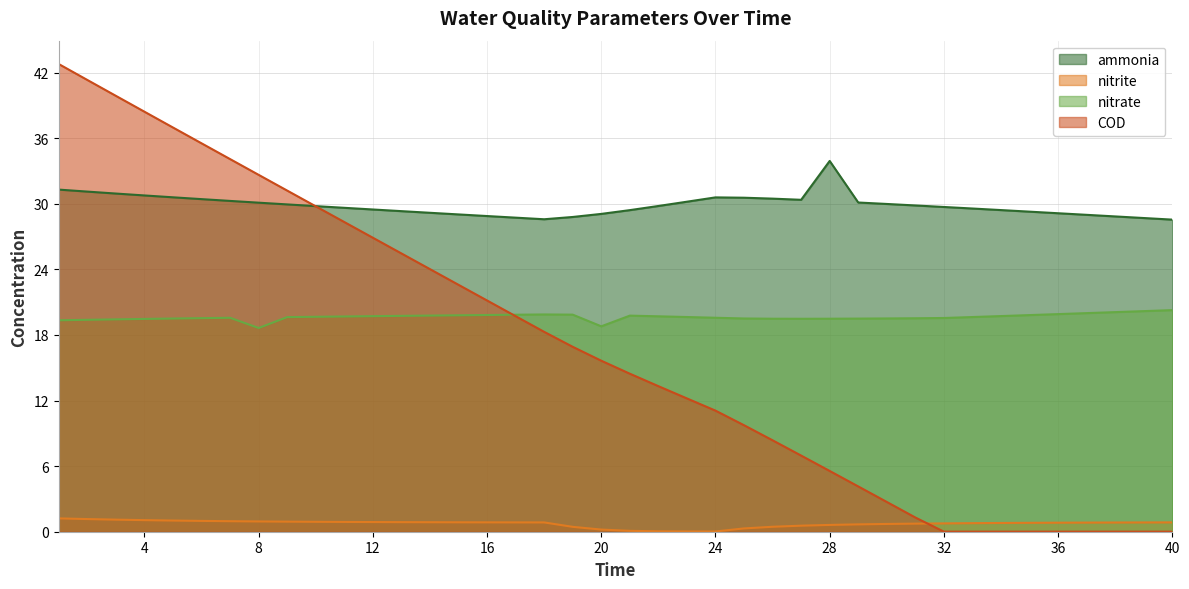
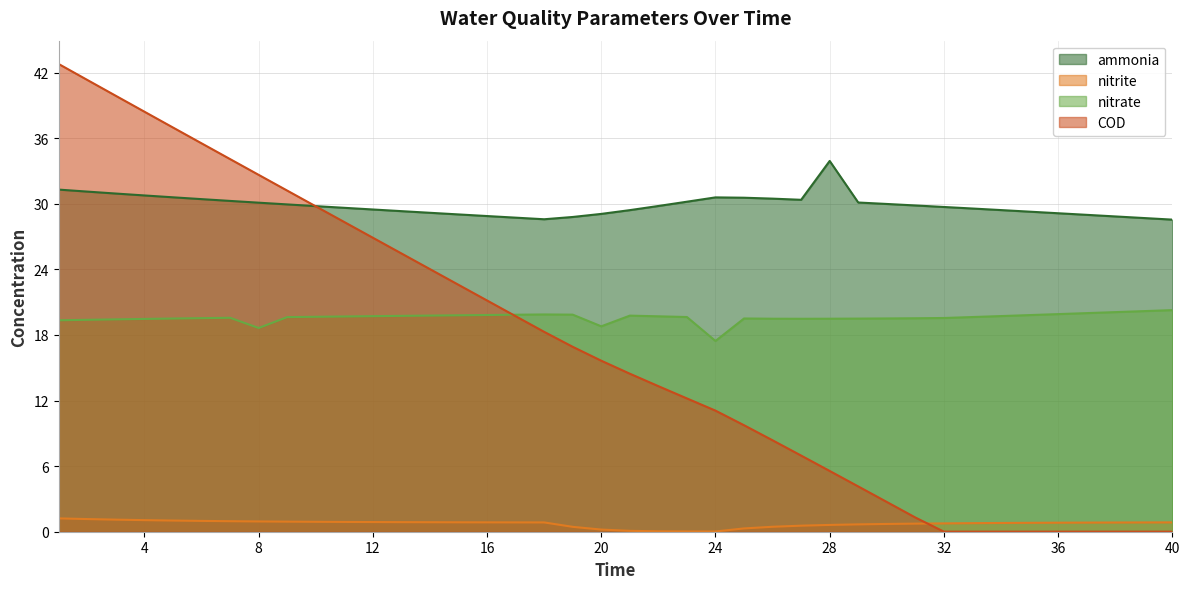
nitrate, 24: 19.6 -> 17.5
